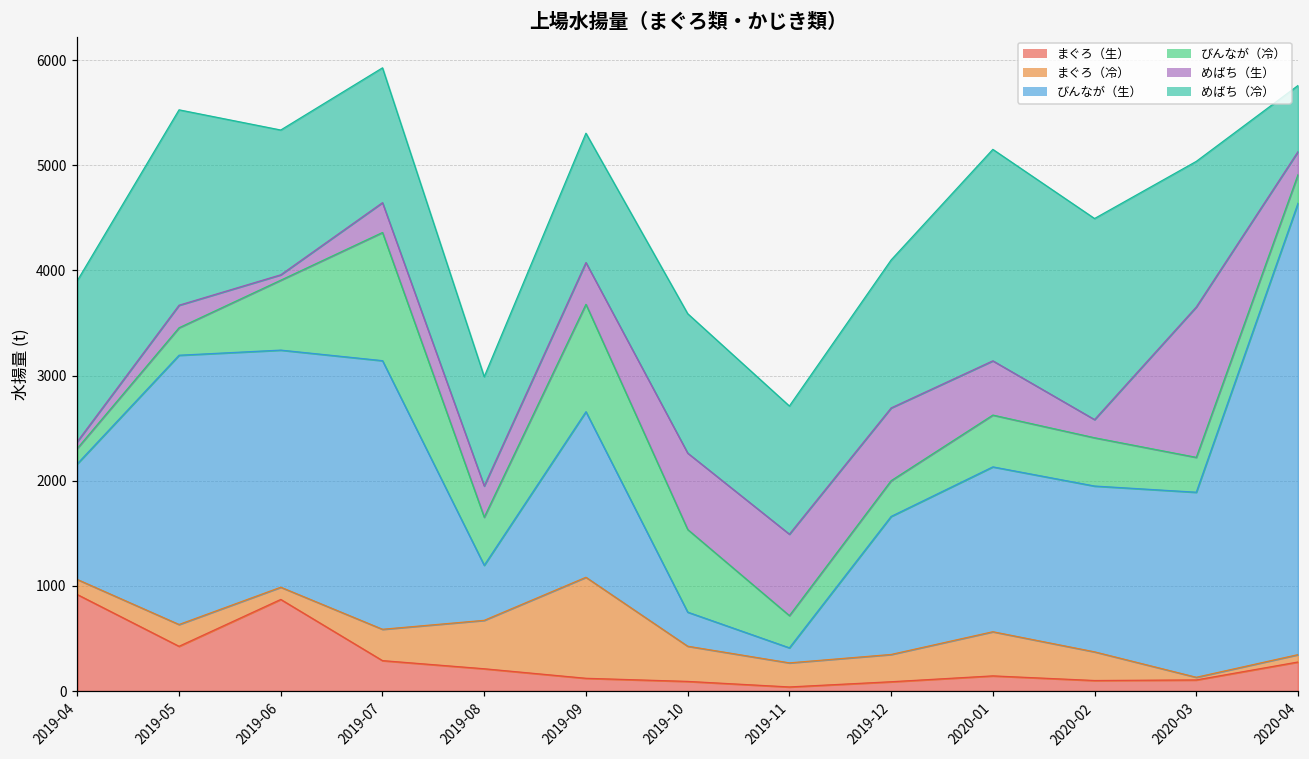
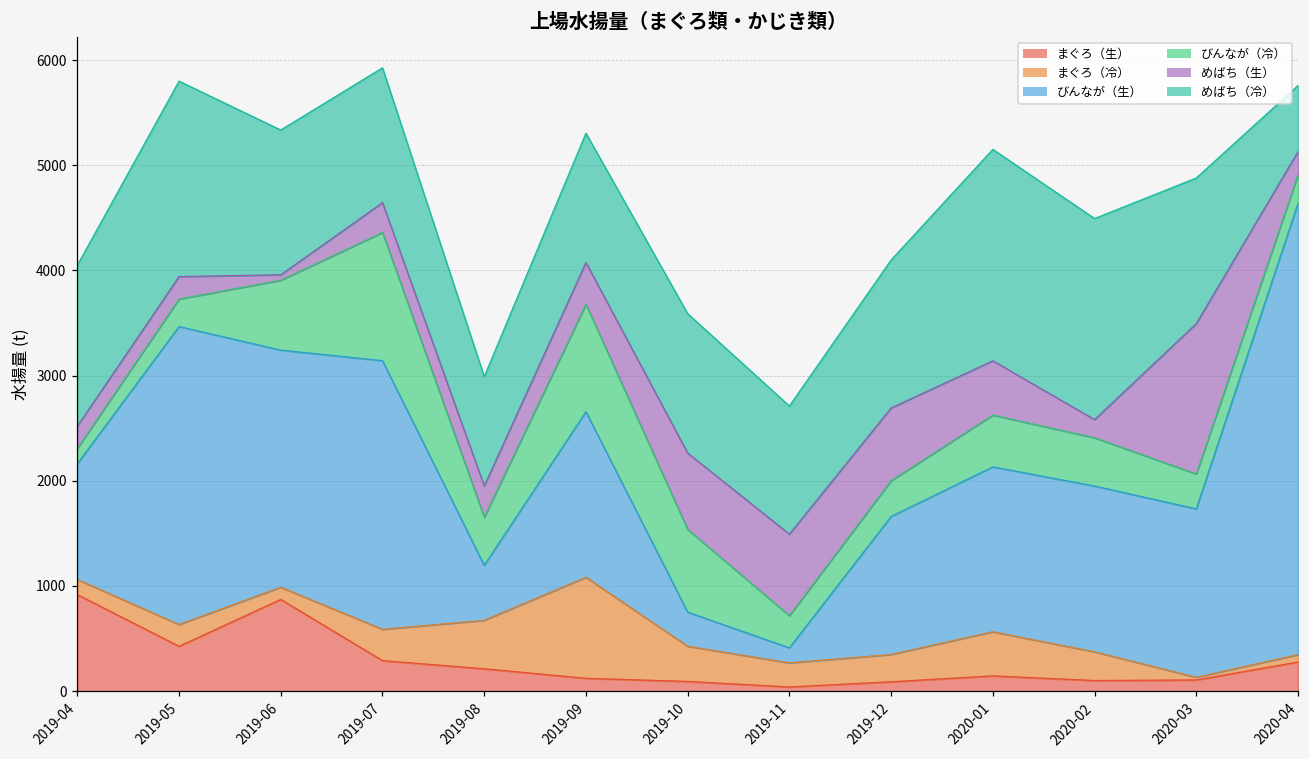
めばち（生）, 2019-04: 100 -> 200
びんなが（生）, 2019-05: 2600 -> 2800
びんなが（生）, 2020-03: 1800 -> 1600
